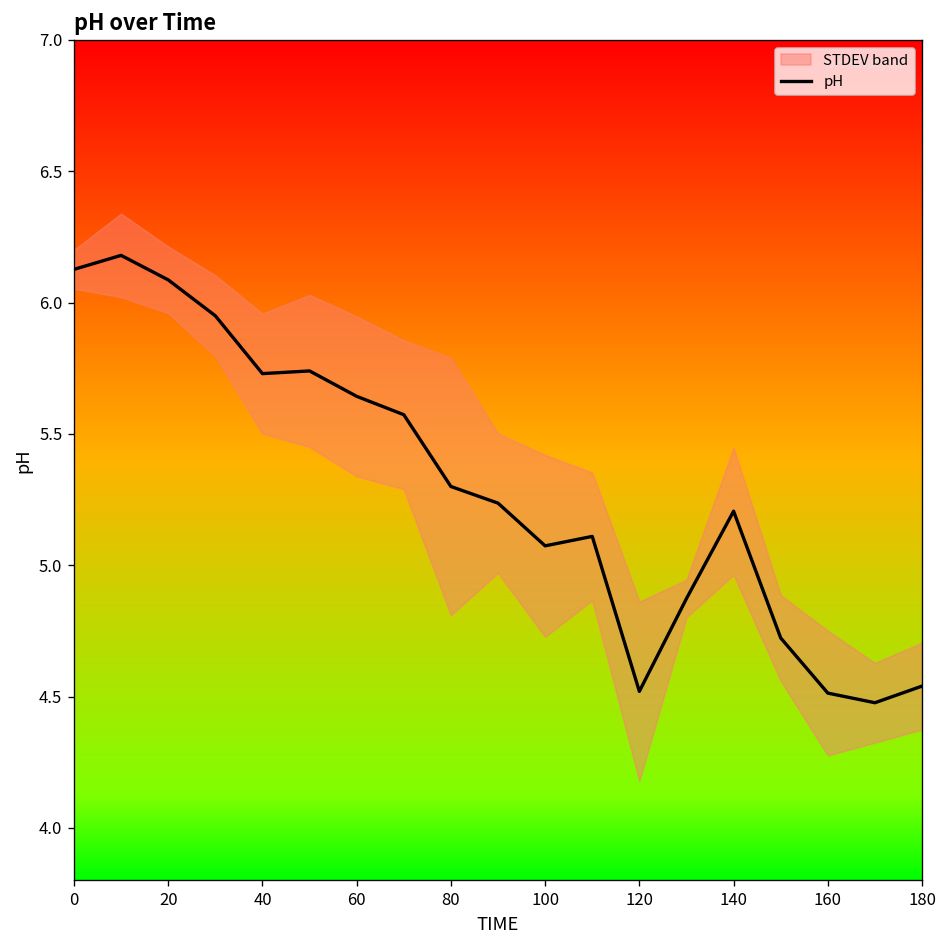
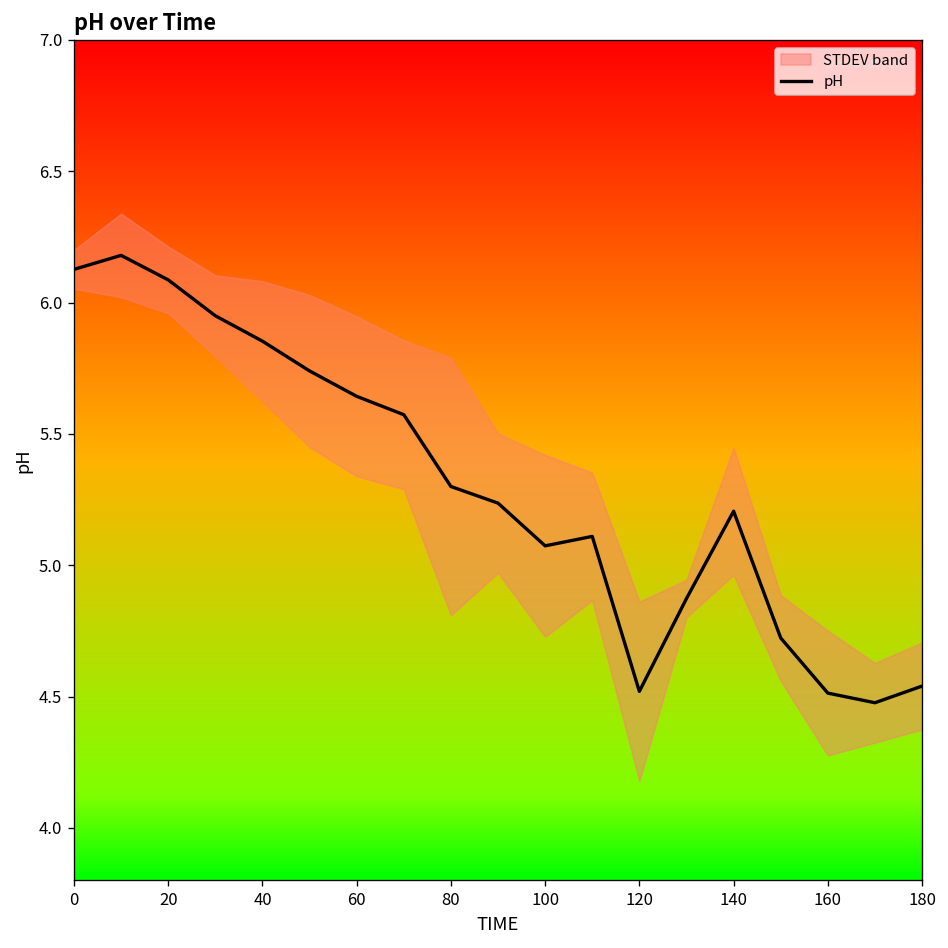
pH, 40: 5.73 -> 5.85
